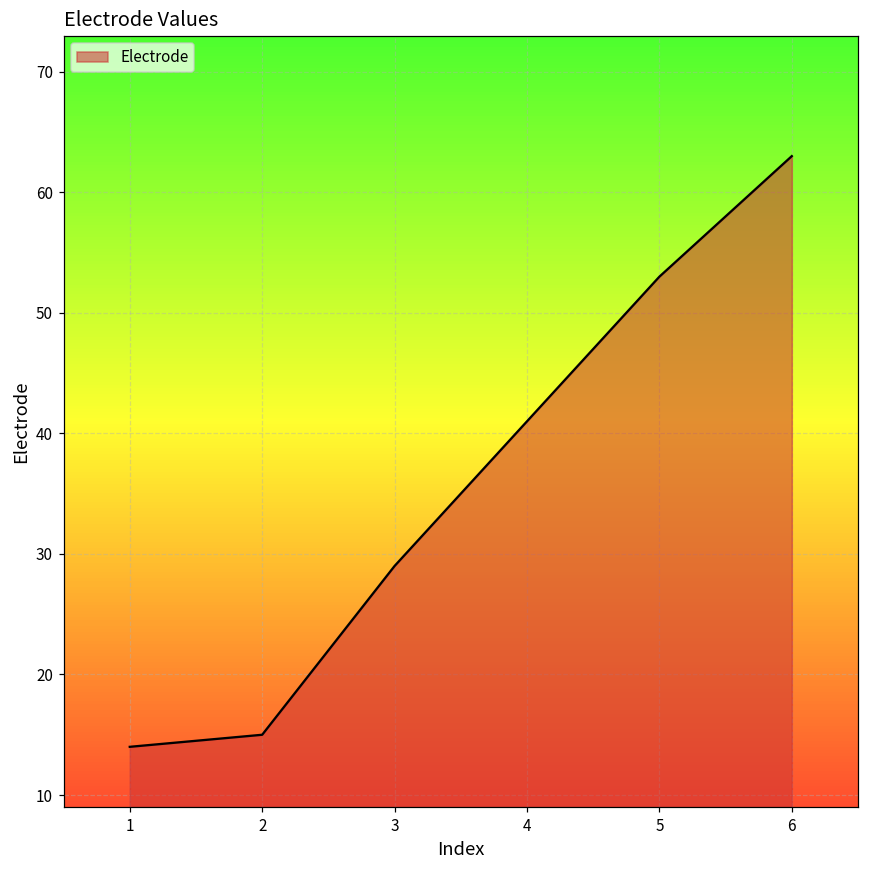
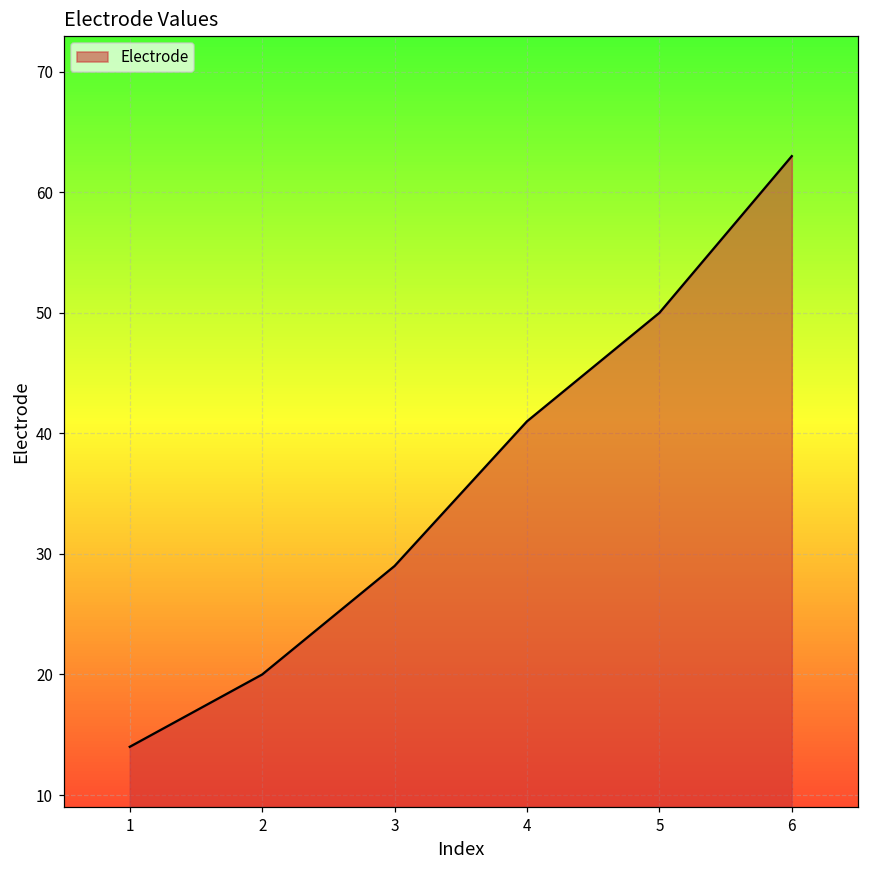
2: 15 -> 20
5: 53 -> 50
